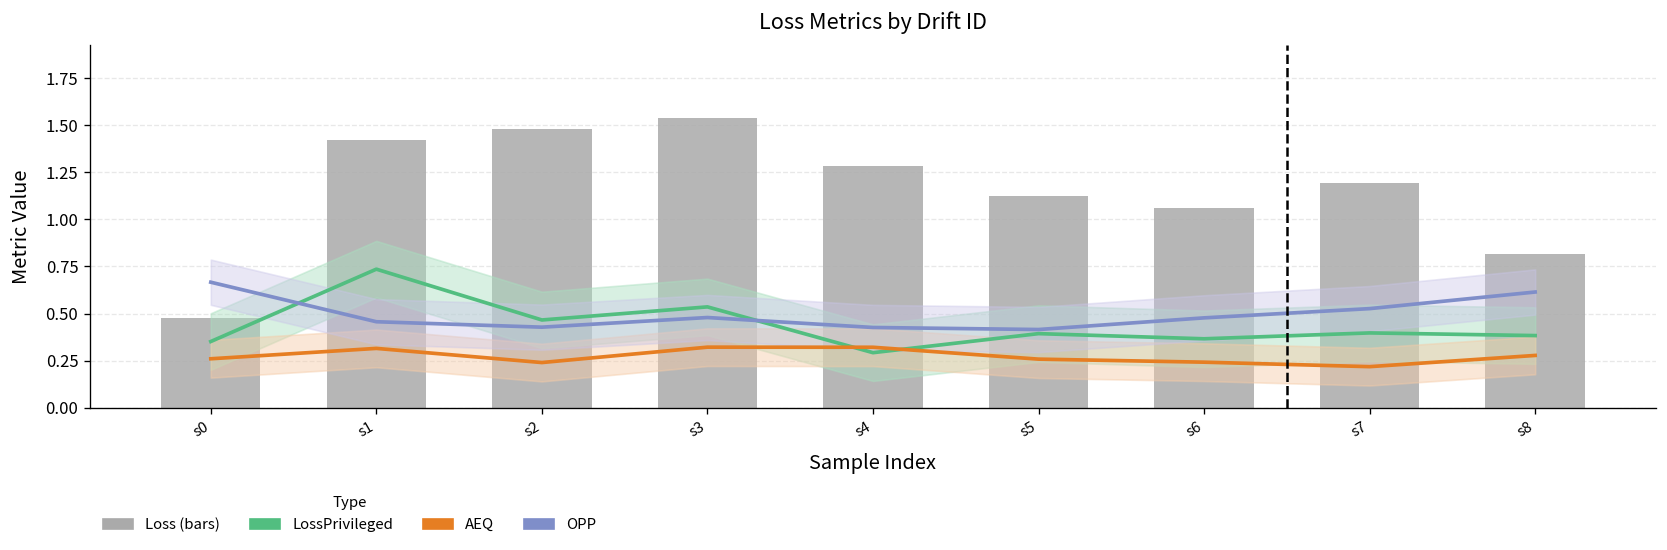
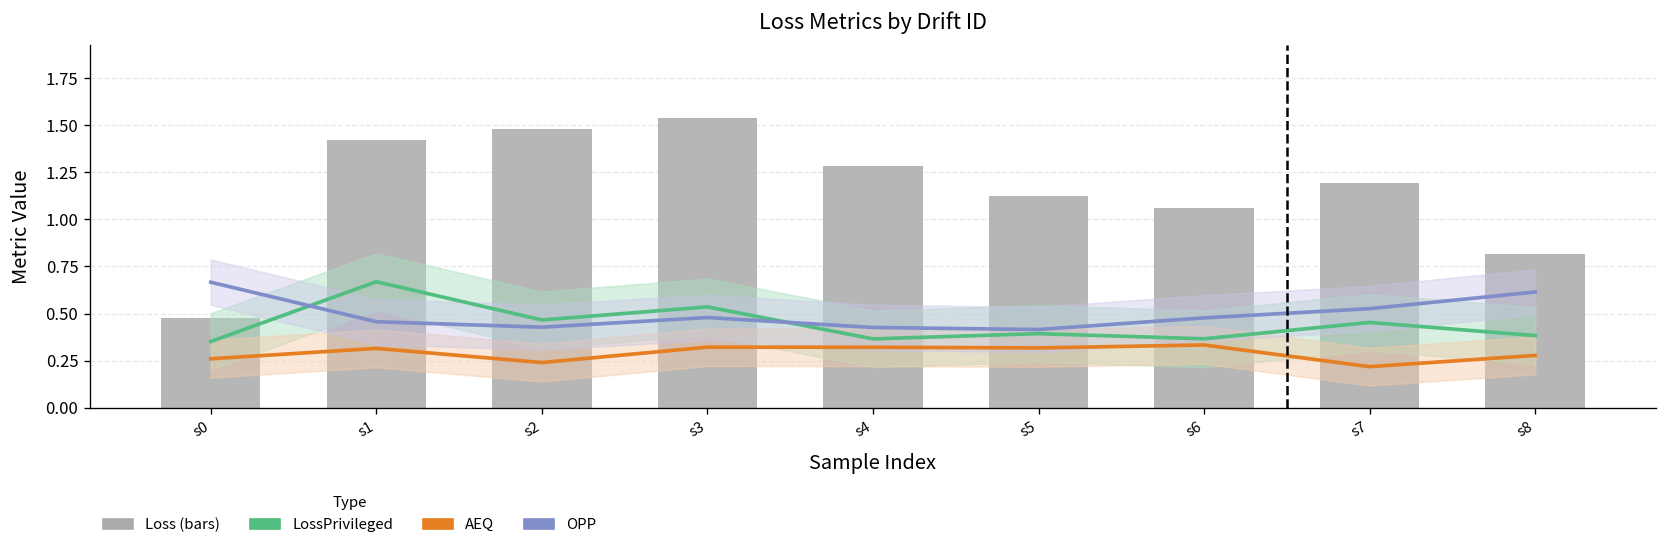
LossPrivileged, s1: 0.74 -> 0.67
LossPrivileged, s4: 0.29 -> 0.37
AEQ, s5: 0.26 -> 0.32
AEQ, s6: 0.24 -> 0.33
LossPrivileged, s7: 0.40 -> 0.45
